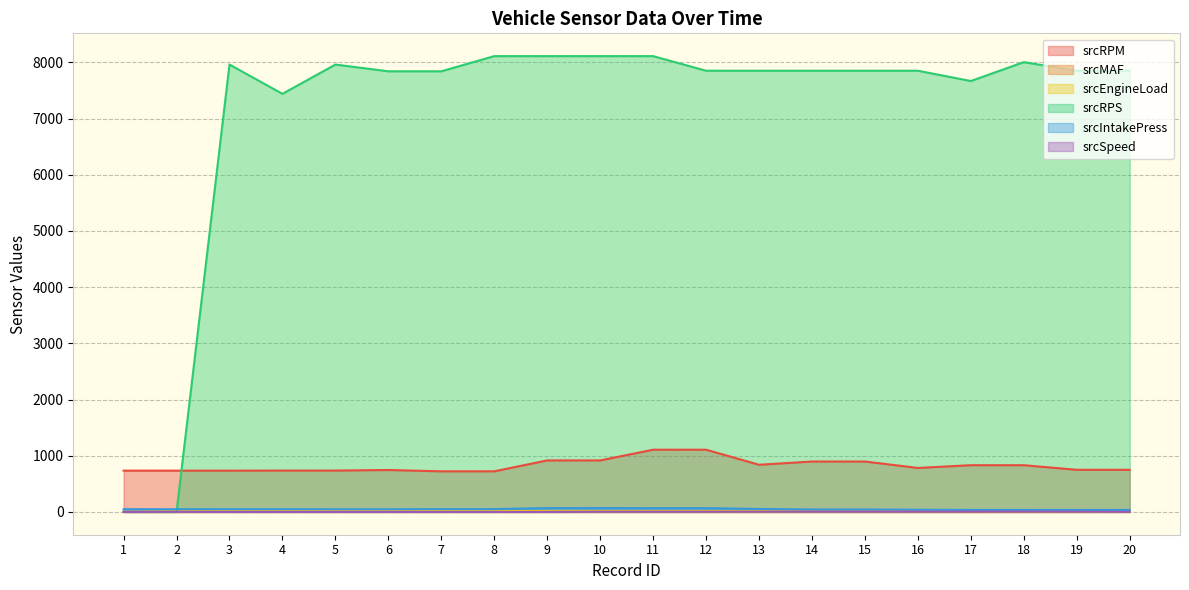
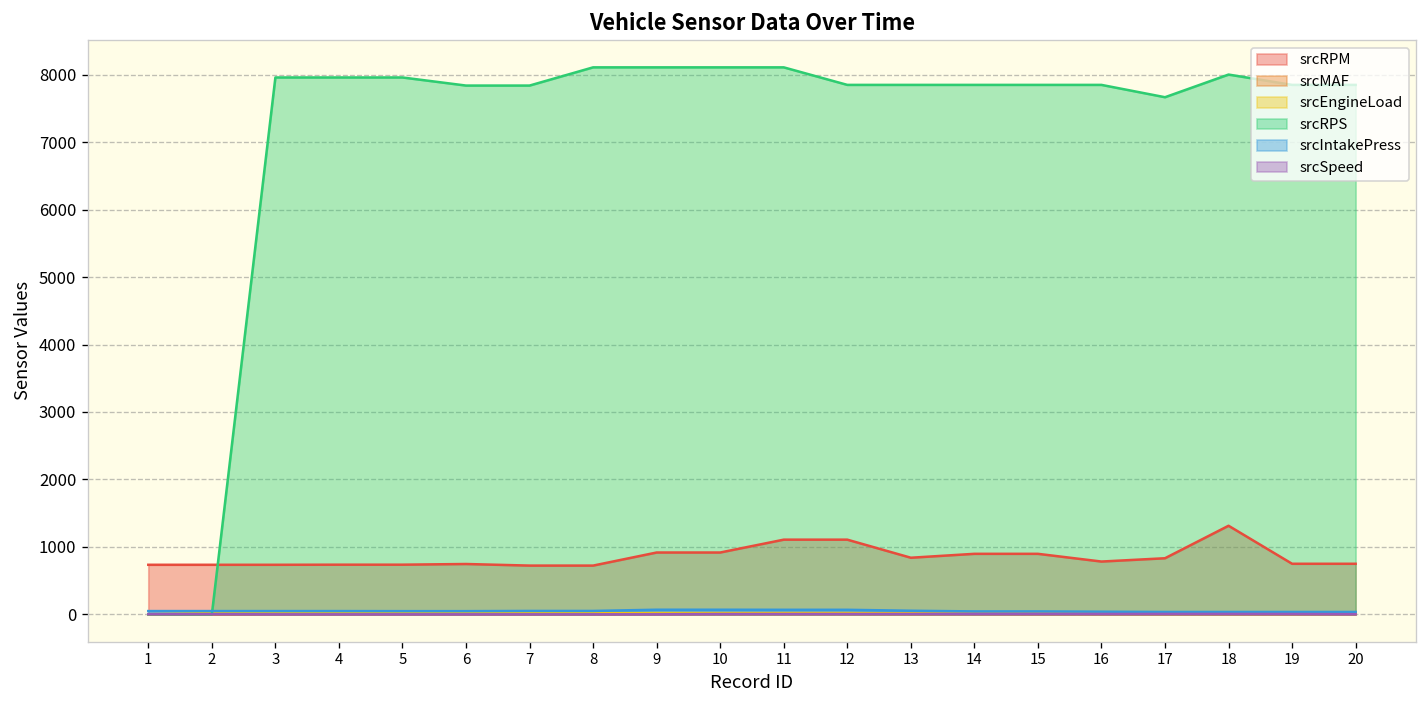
srcRPS, 4: 7400 -> 8000
srcRPM, 18: 800 -> 1300
